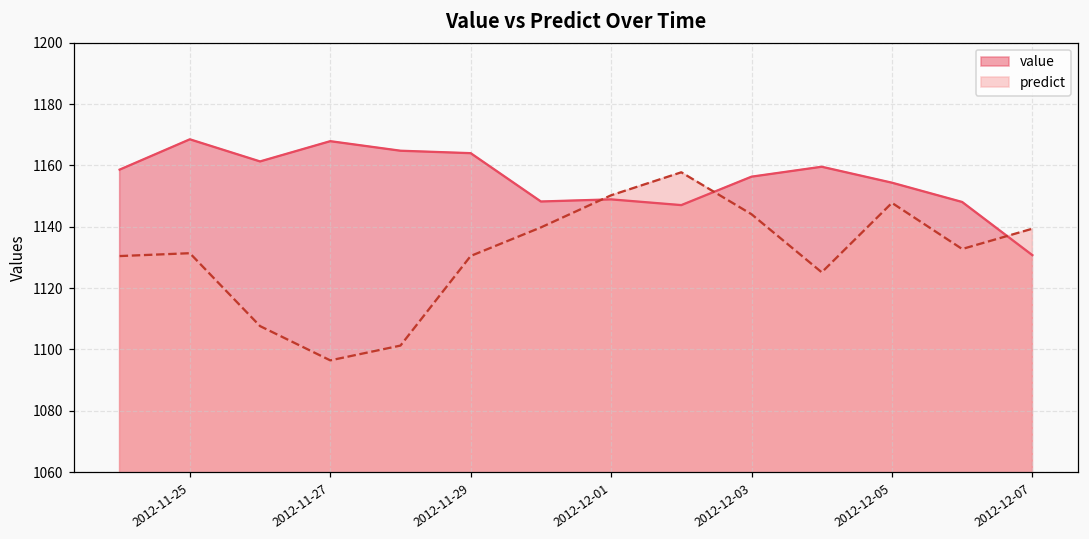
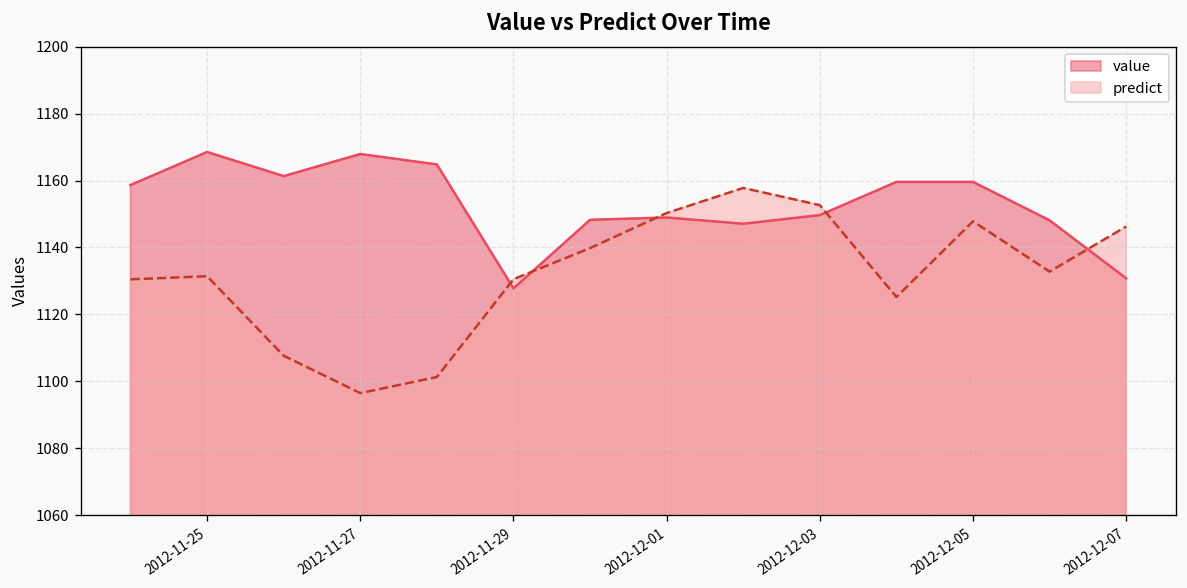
value, 2012-11-29: 1164 -> 1128
value, 2012-12-03: 1156 -> 1150
predict, 2012-12-03: 1144 -> 1153
value, 2012-12-05: 1154 -> 1160
predict, 2012-12-07: 1139 -> 1146
